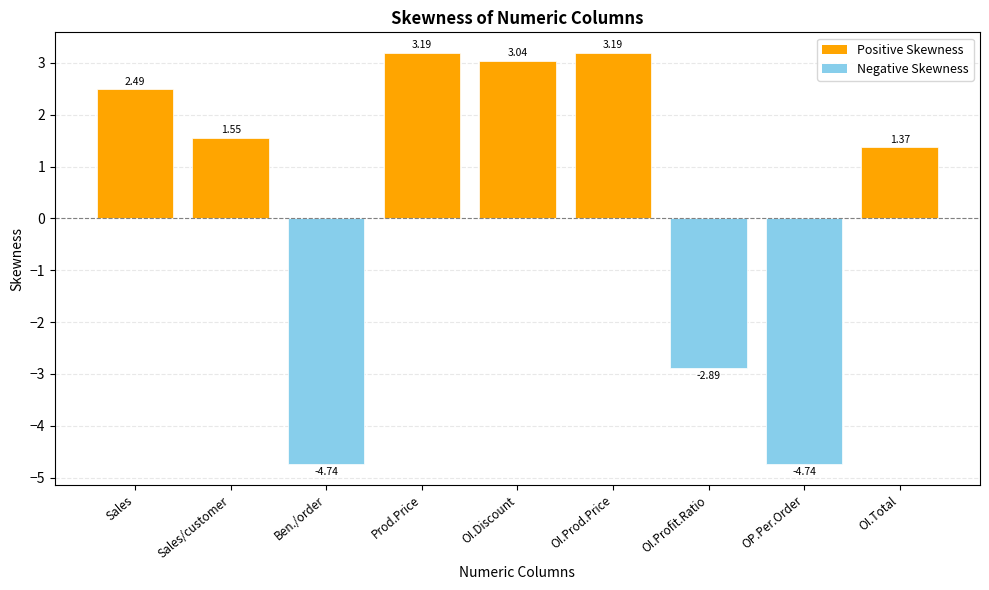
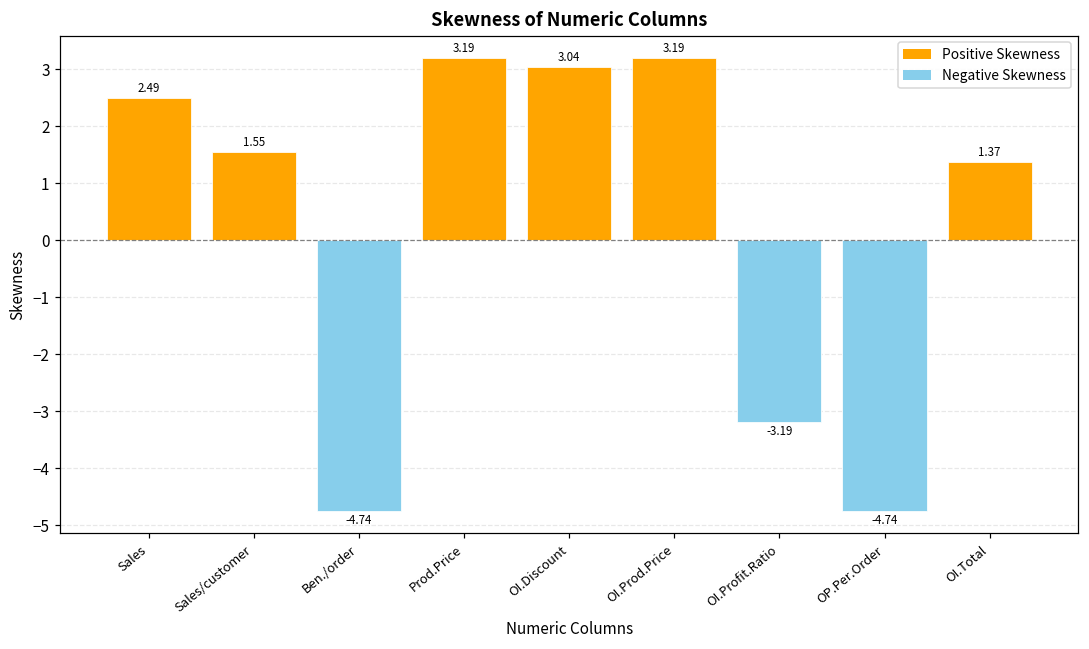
OI.Profit.Ratio: -2.89 -> -3.19
